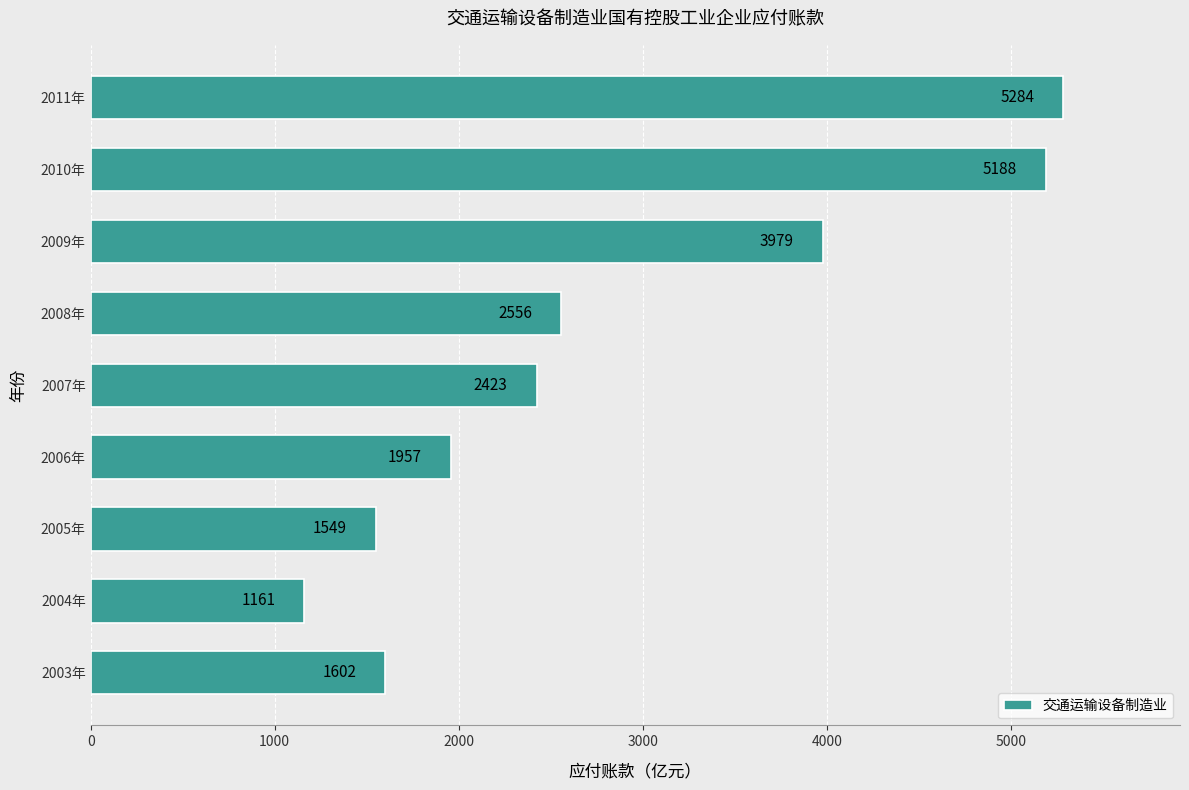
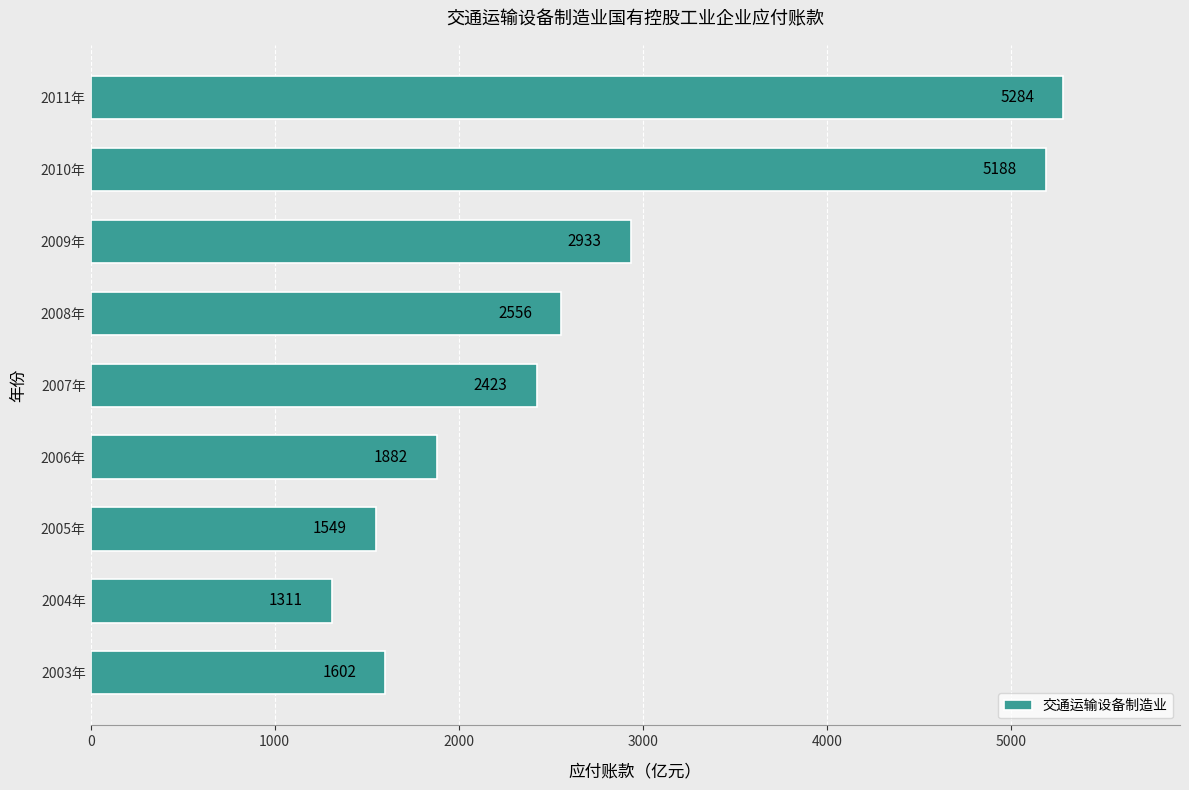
2009年: 3979 -> 2933
2006年: 1957 -> 1882
2004年: 1161 -> 1311
